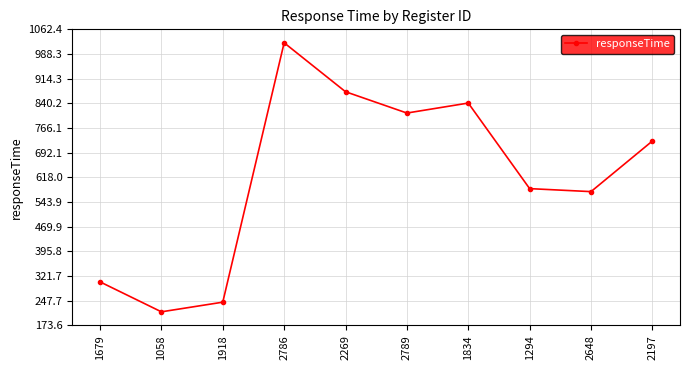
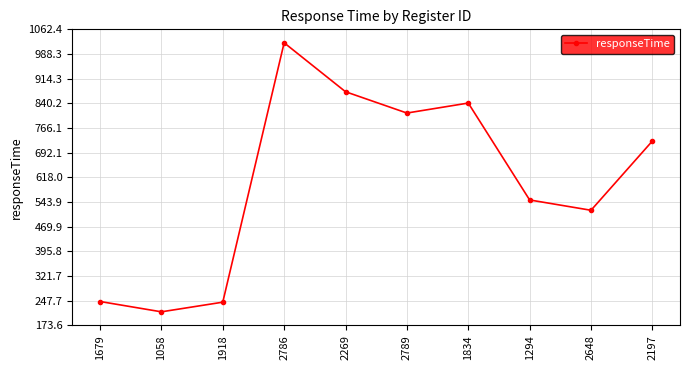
1679: 300 -> 250
1294: 580 -> 550
2648: 580 -> 520
